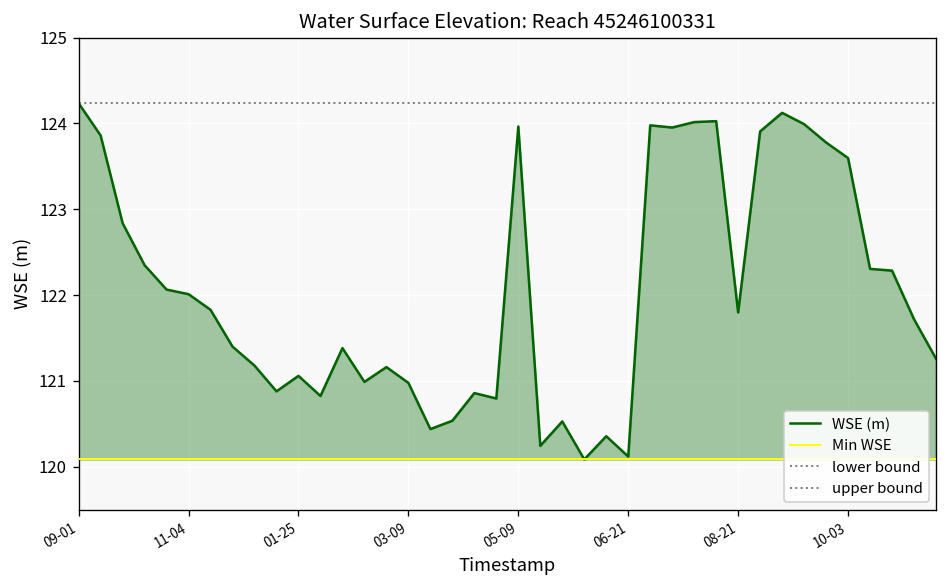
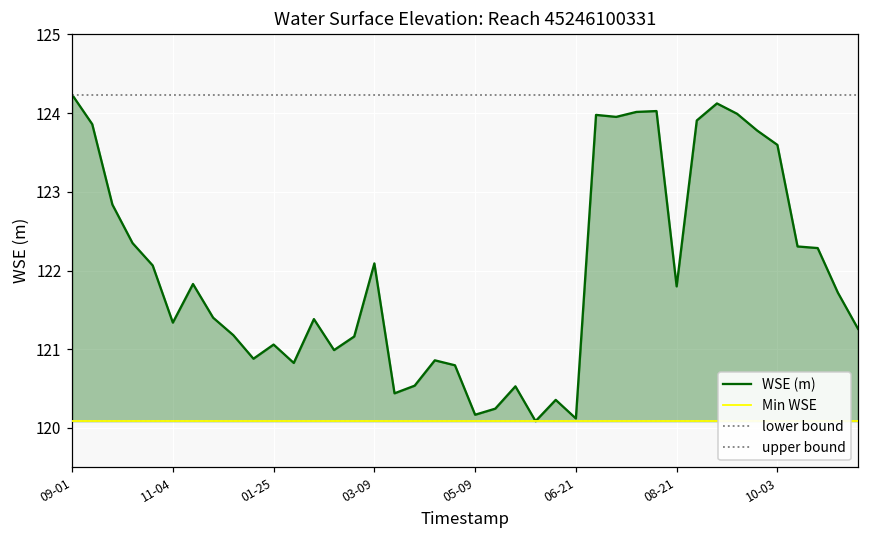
WSE (m), 11-04: 122.0 -> 121.3
WSE (m), 03-09: 121.0 -> 122.1
WSE (m), 05-09: 124.0 -> 120.2
